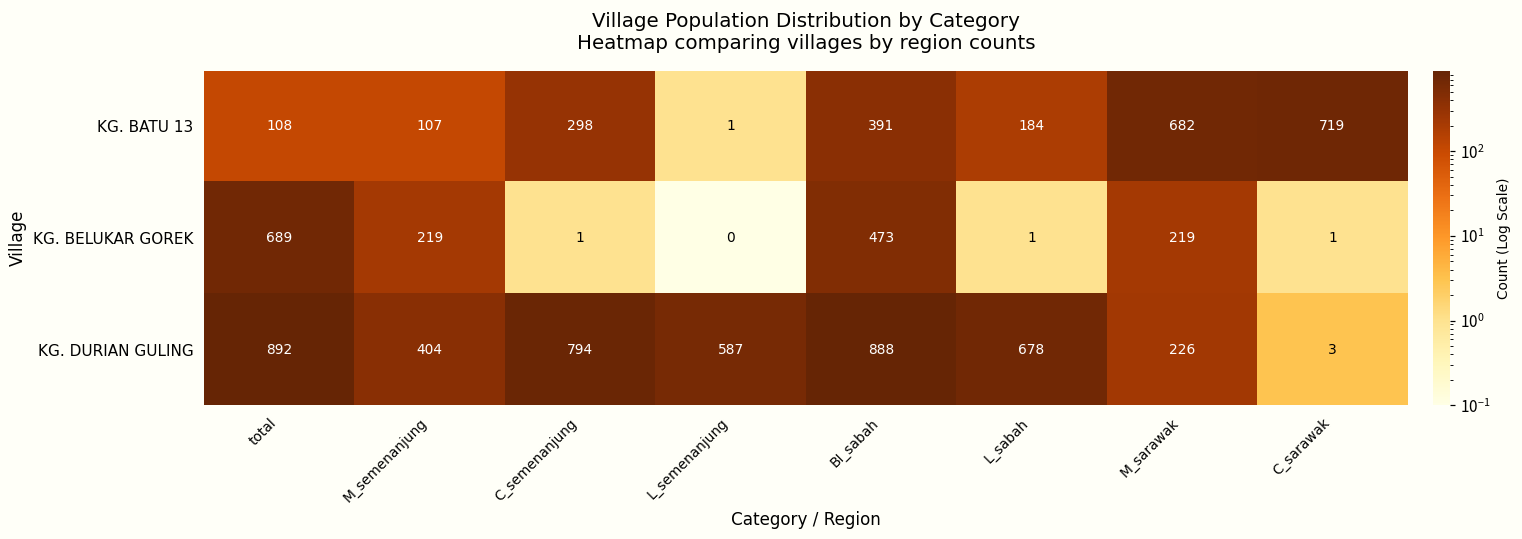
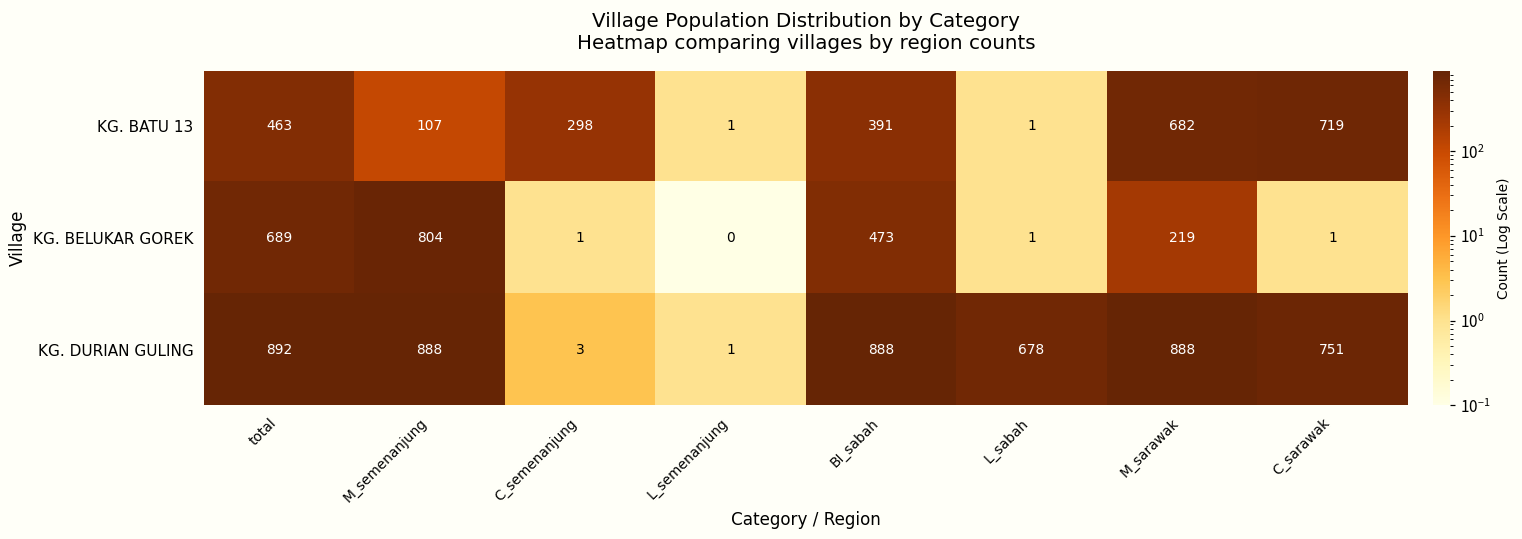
KG. BATU 13, total: 108 -> 463
KG. BATU 13, L_sabah: 184 -> 1
KG. BELUKAR GOREK, M_semenanjung: 219 -> 804
KG. DURIAN GULING, M_semenanjung: 404 -> 888
KG. DURIAN GULING, C_semenanjung: 794 -> 3
KG. DURIAN GULING, L_semenanjung: 587 -> 1
KG. DURIAN GULING, M_sarawak: 226 -> 888
KG. DURIAN GULING, C_sarawak: 3 -> 751
